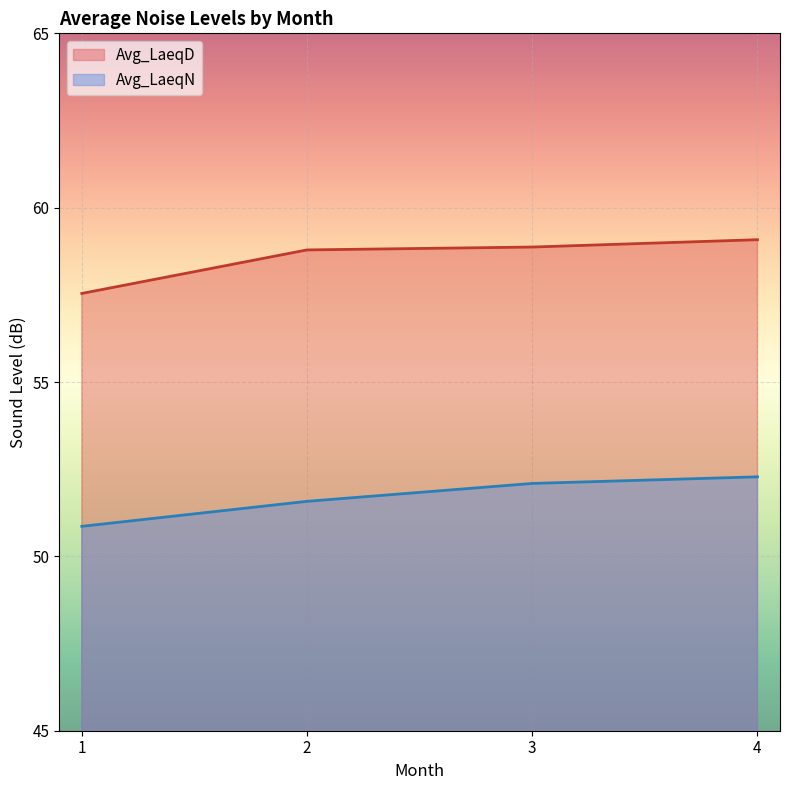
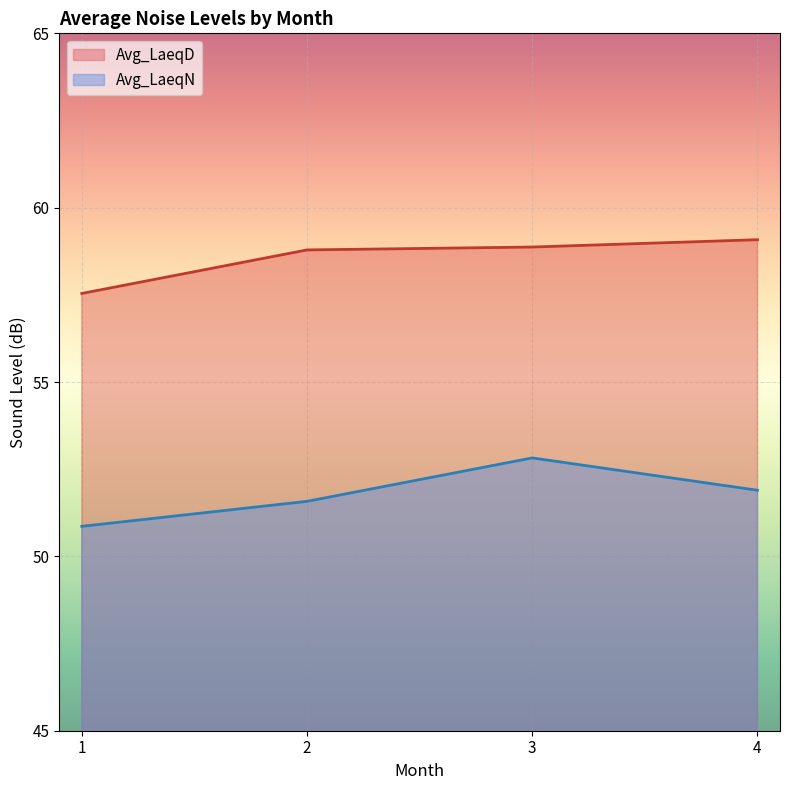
Avg_LaeqN, 3: 52.1 -> 52.8
Avg_LaeqN, 4: 52.3 -> 51.9
